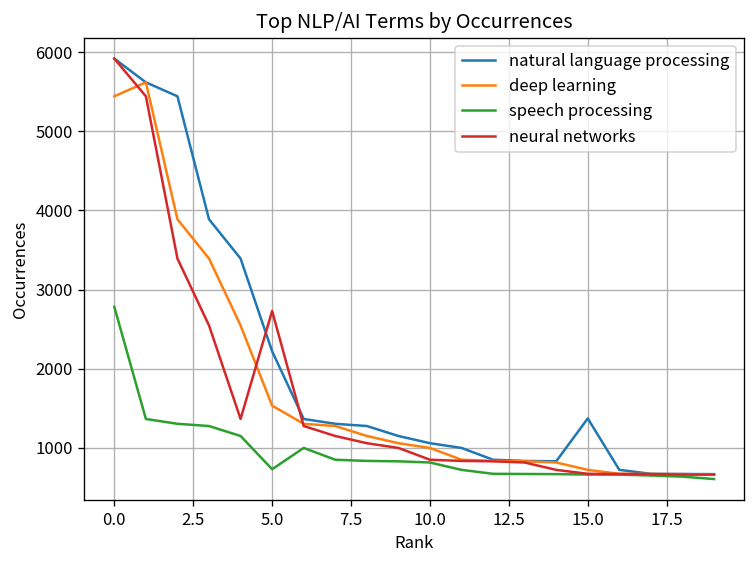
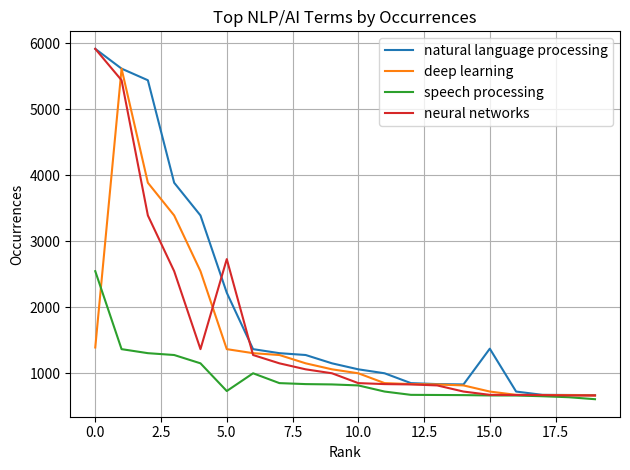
deep learning, 0.0: 5400 -> 1400
speech processing, 0.0: 2800 -> 2500
deep learning, 5.0: 1500 -> 1400
